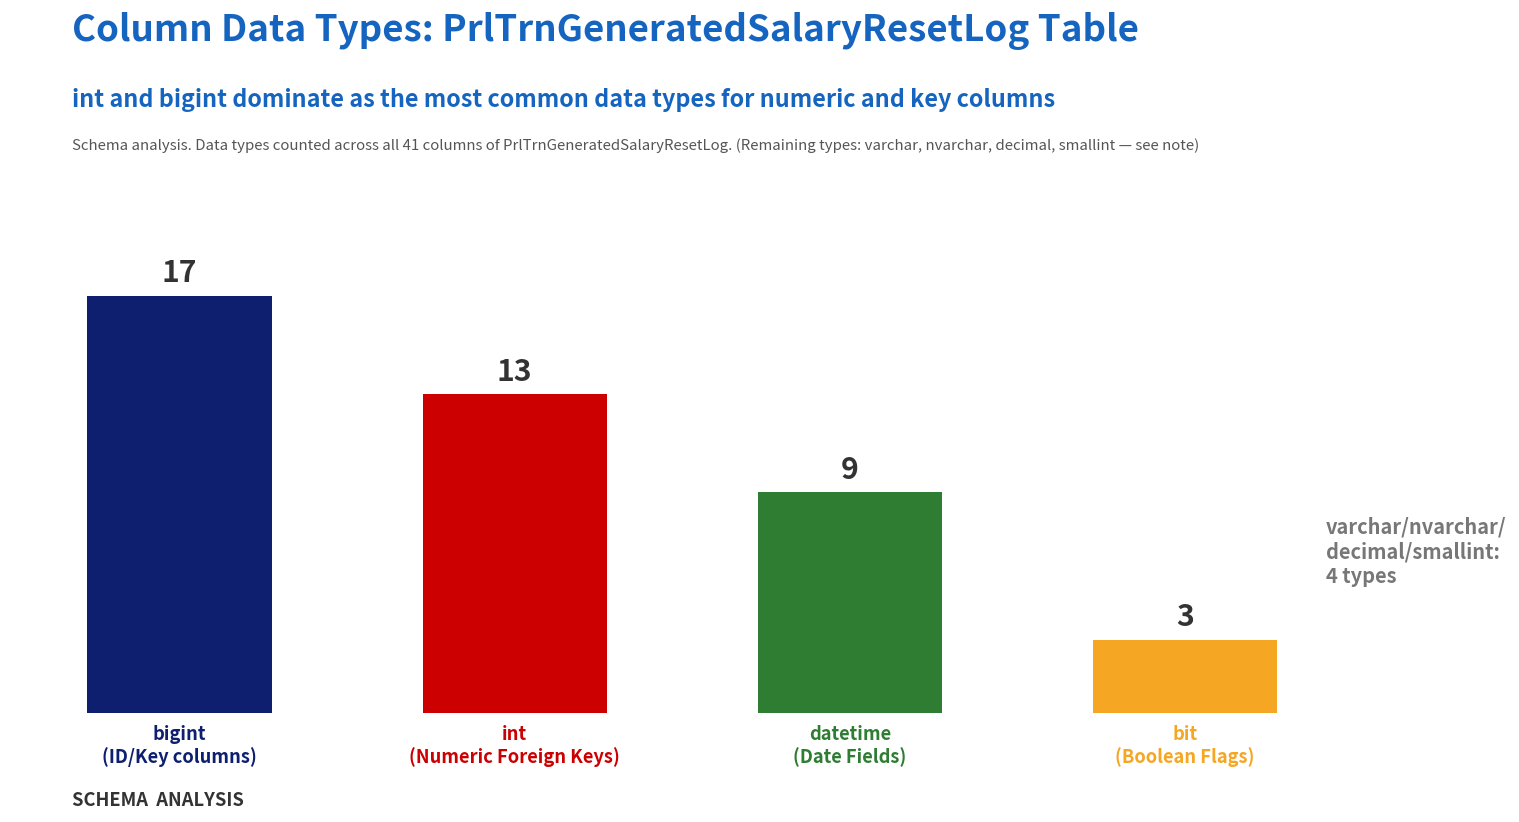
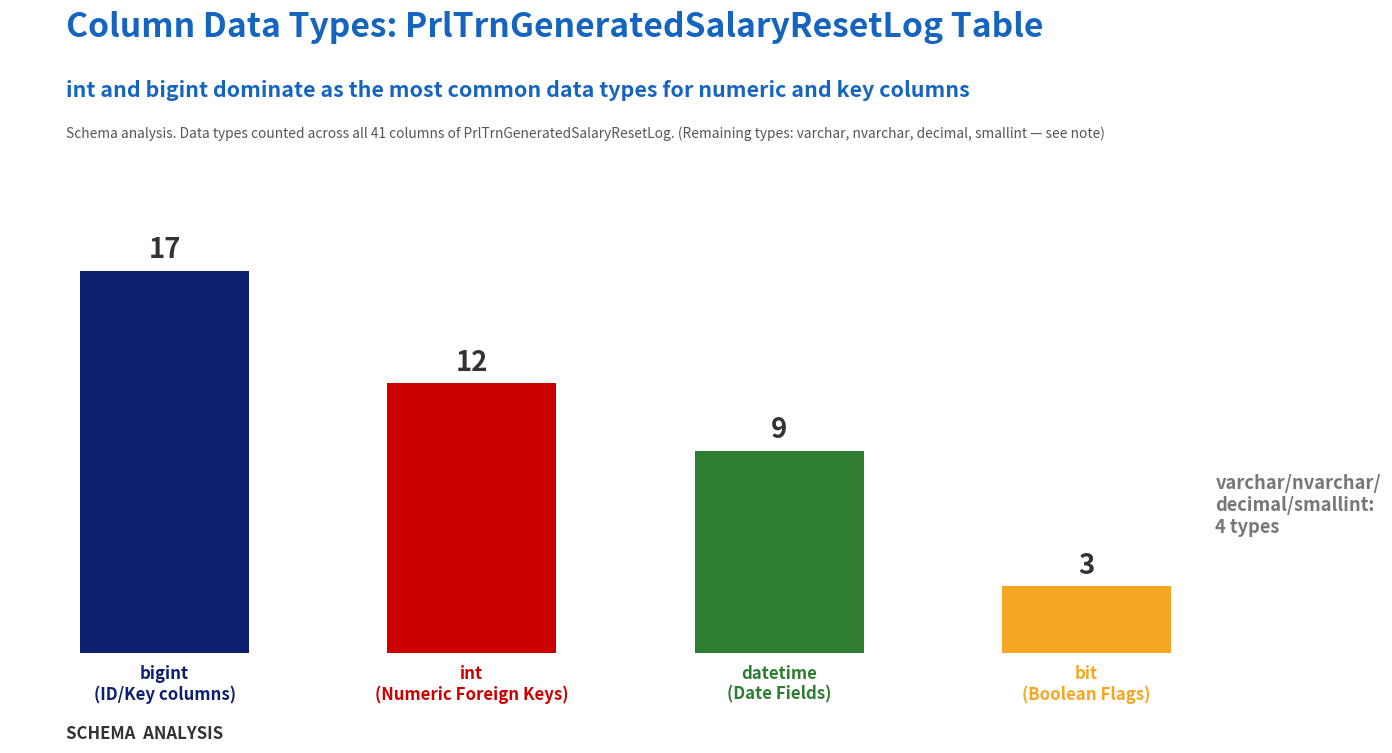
int (Numeric Foreign Keys): 13 -> 12
